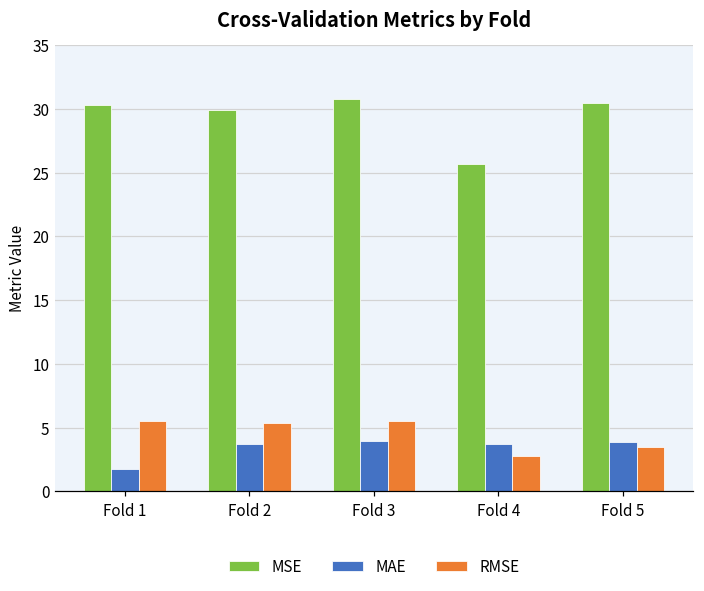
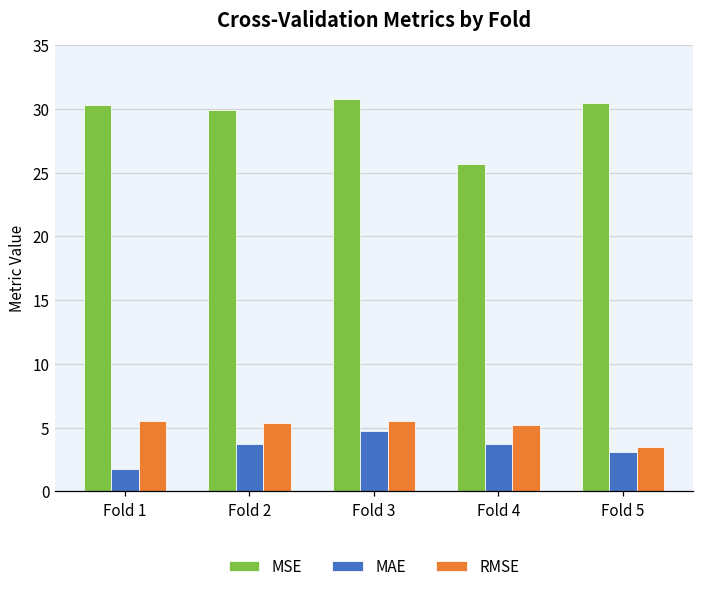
MAE, Fold 3: 3.9 -> 4.7
RMSE, Fold 4: 2.7 -> 5.2
MAE, Fold 5: 3.9 -> 3.0
